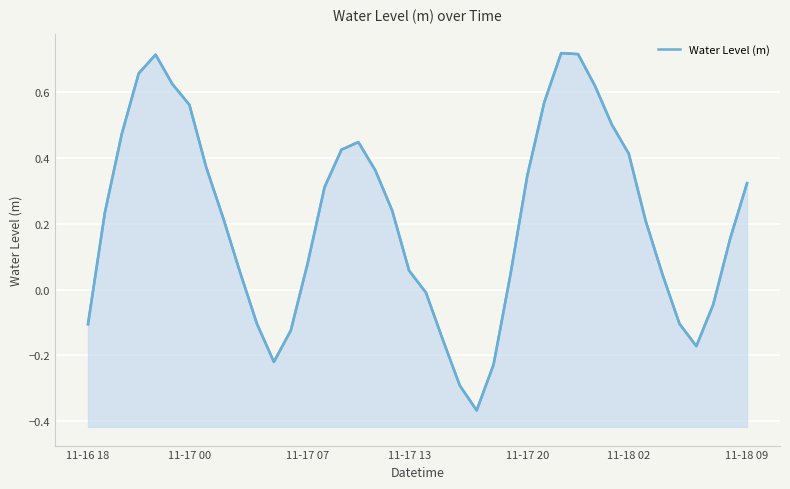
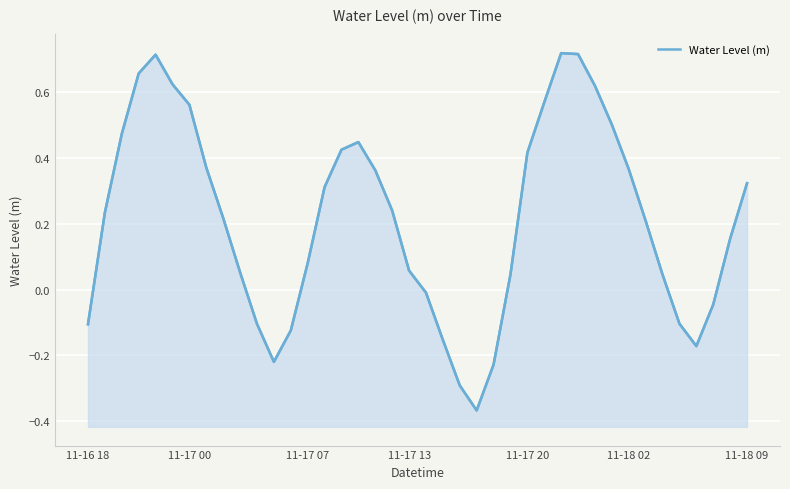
11-17 20: 0.35 -> 0.42
11-18 02: 0.41 -> 0.37
